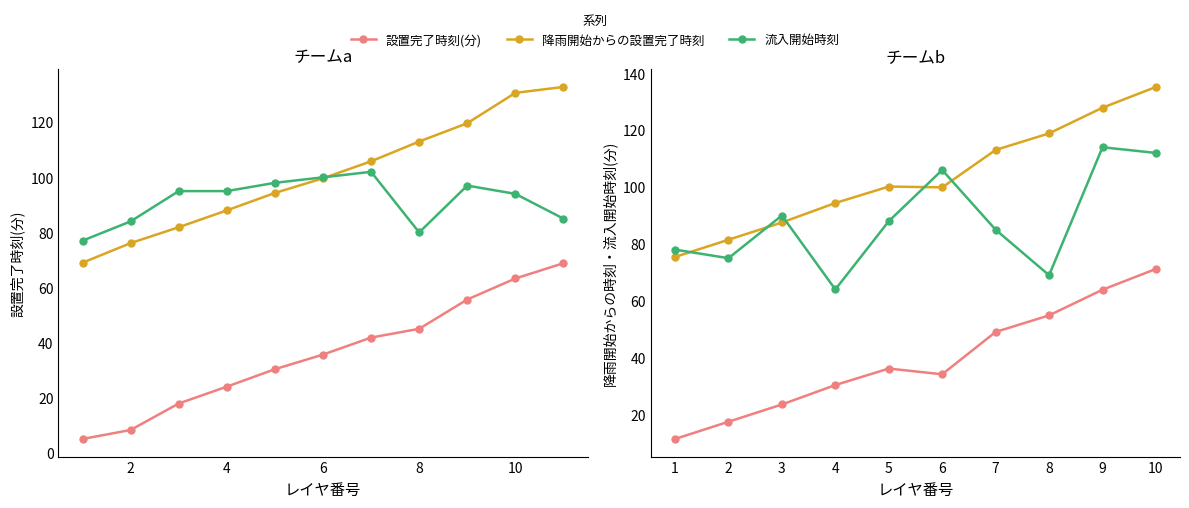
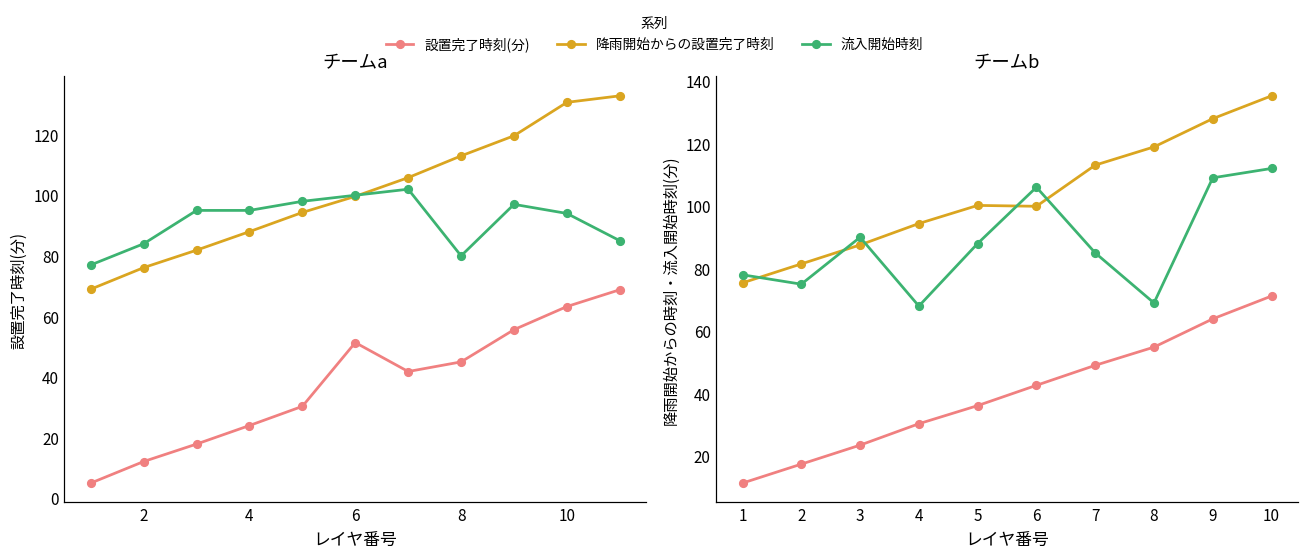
チームa, 設置完了時刻(分), 2: 8 -> 12
チームa, 設置完了時刻(分), 6: 36 -> 51
チームb, 流入開始時刻, 4: 64 -> 68
チームb, 設置完了時刻(分), 6: 34 -> 43
チームb, 流入開始時刻, 9: 114 -> 109
